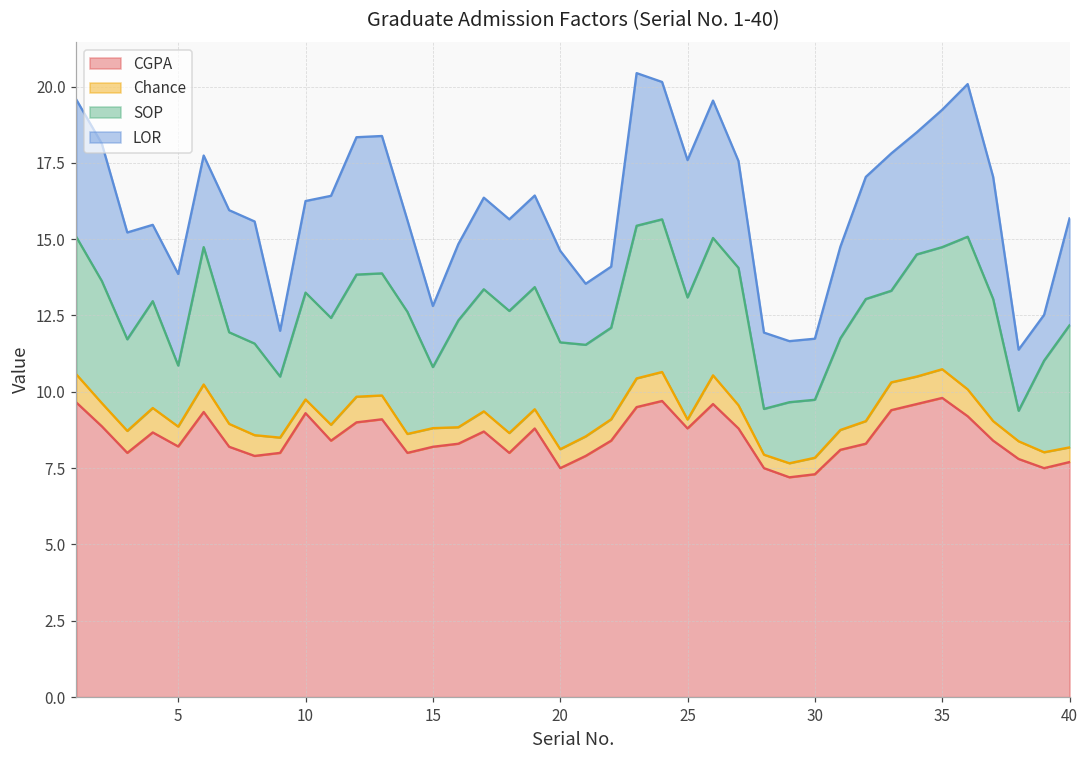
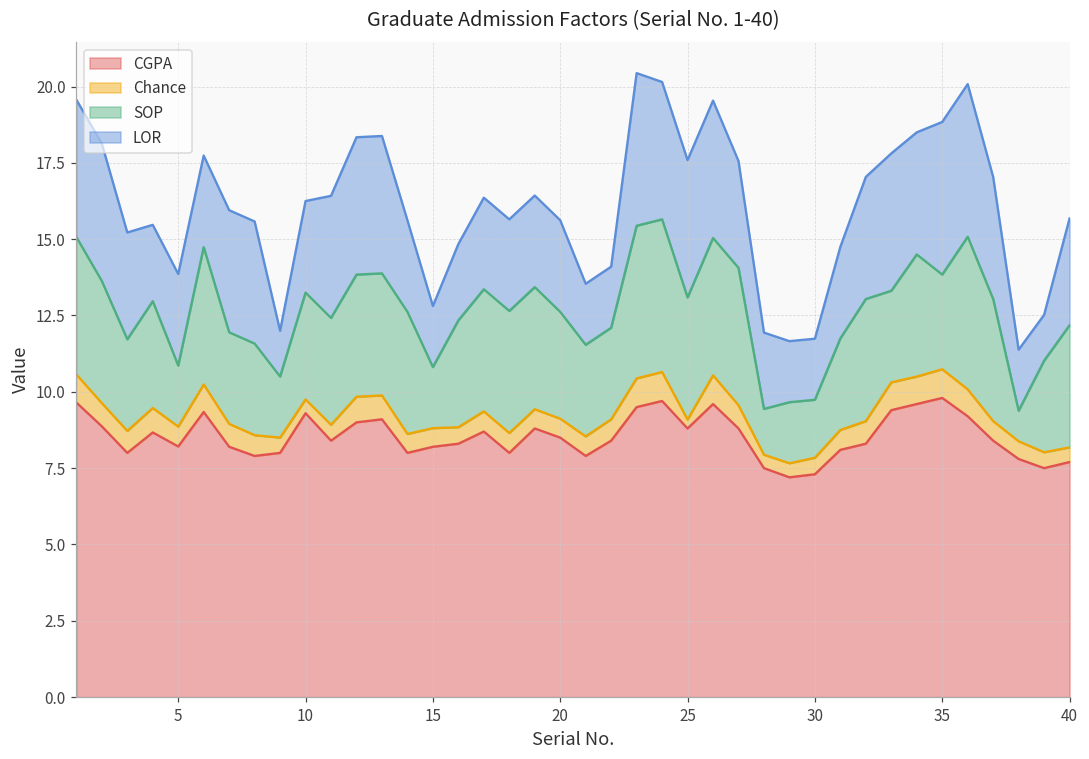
CGPA, 20: 7.5 -> 8.5
SOP, 35: 4.0 -> 3.1
LOR, 35: 4.5 -> 5.0
